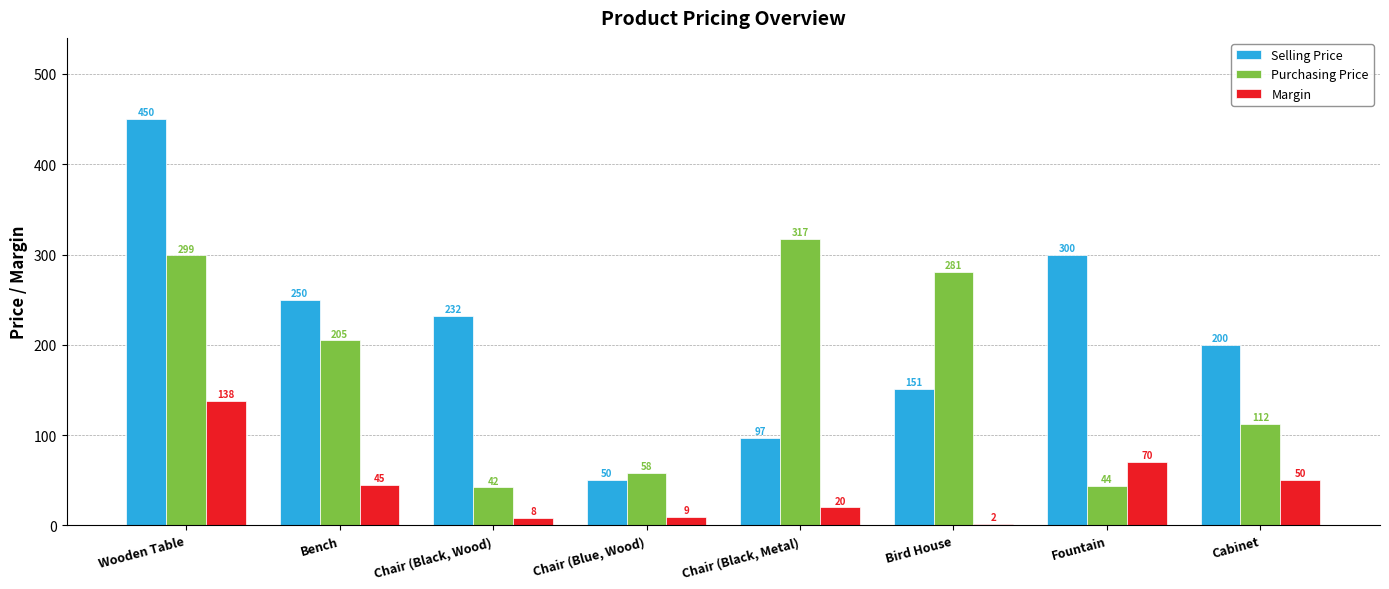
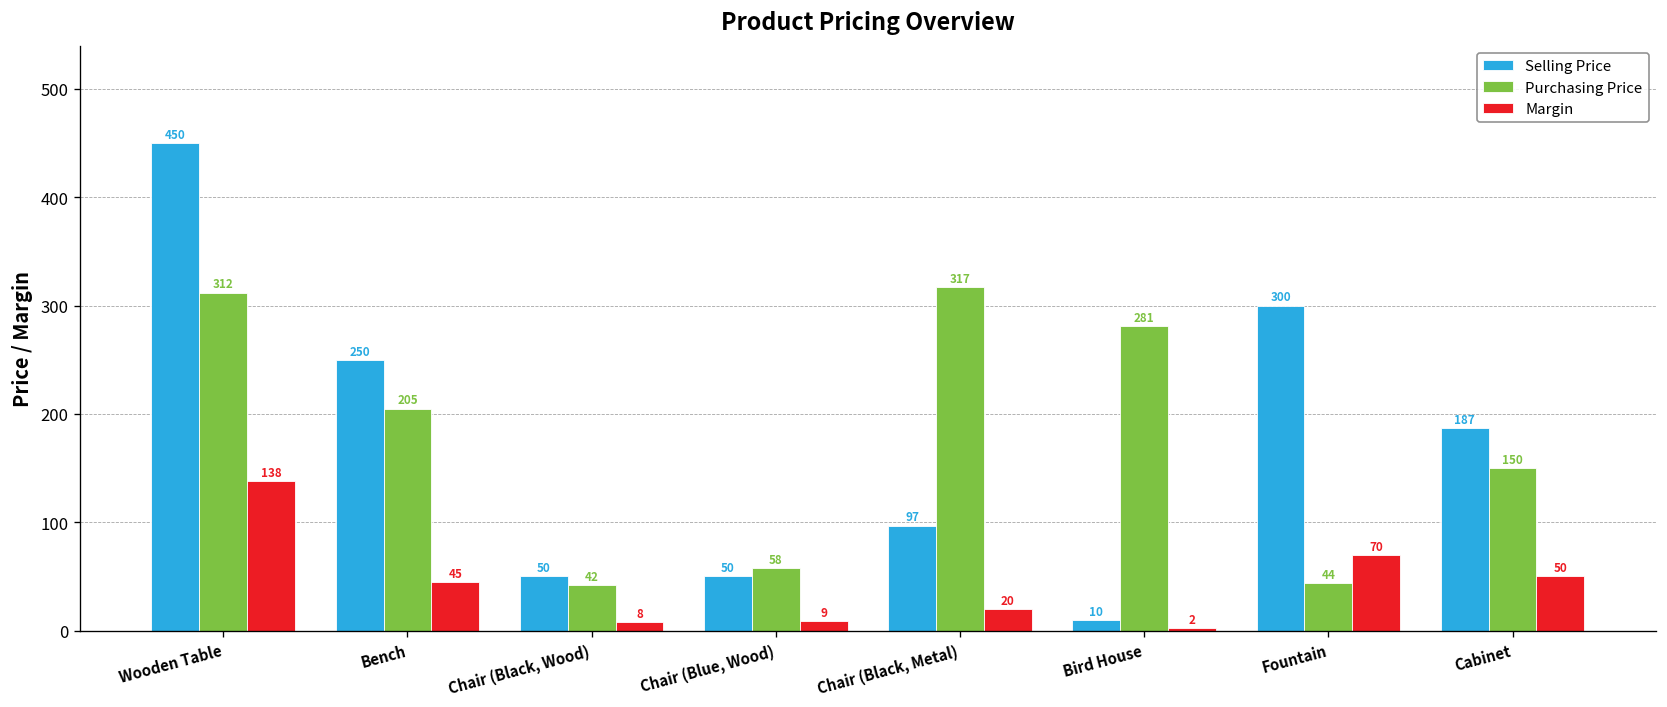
Purchasing Price, Wooden Table: 299 -> 312
Selling Price, Chair (Black, Wood): 232 -> 50
Selling Price, Bird House: 151 -> 10
Selling Price, Cabinet: 200 -> 187
Purchasing Price, Cabinet: 112 -> 150
